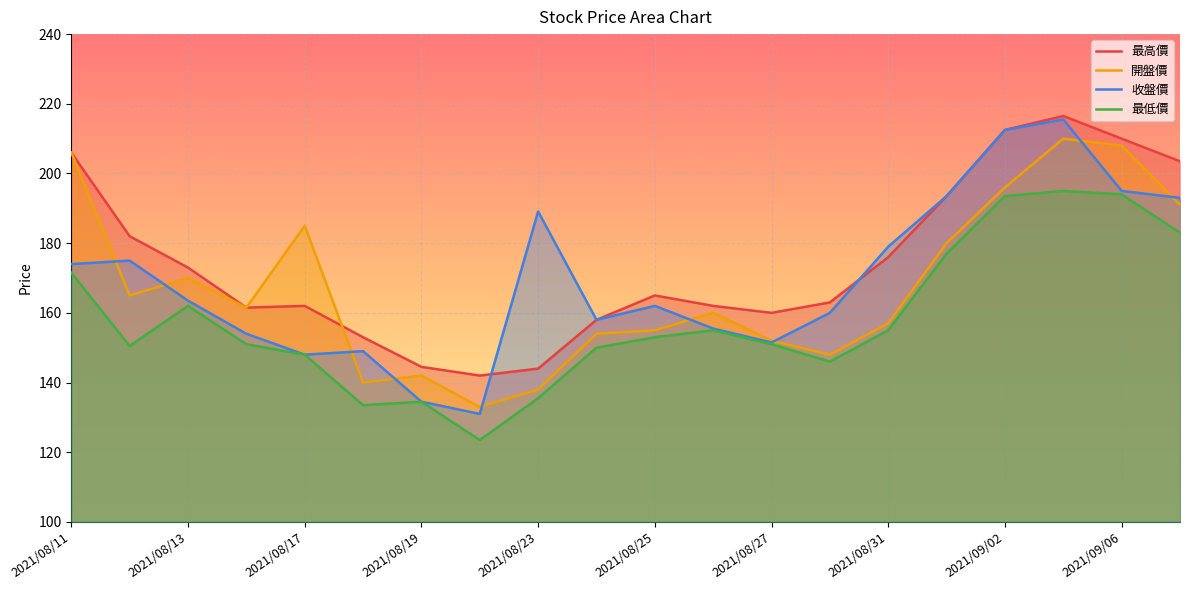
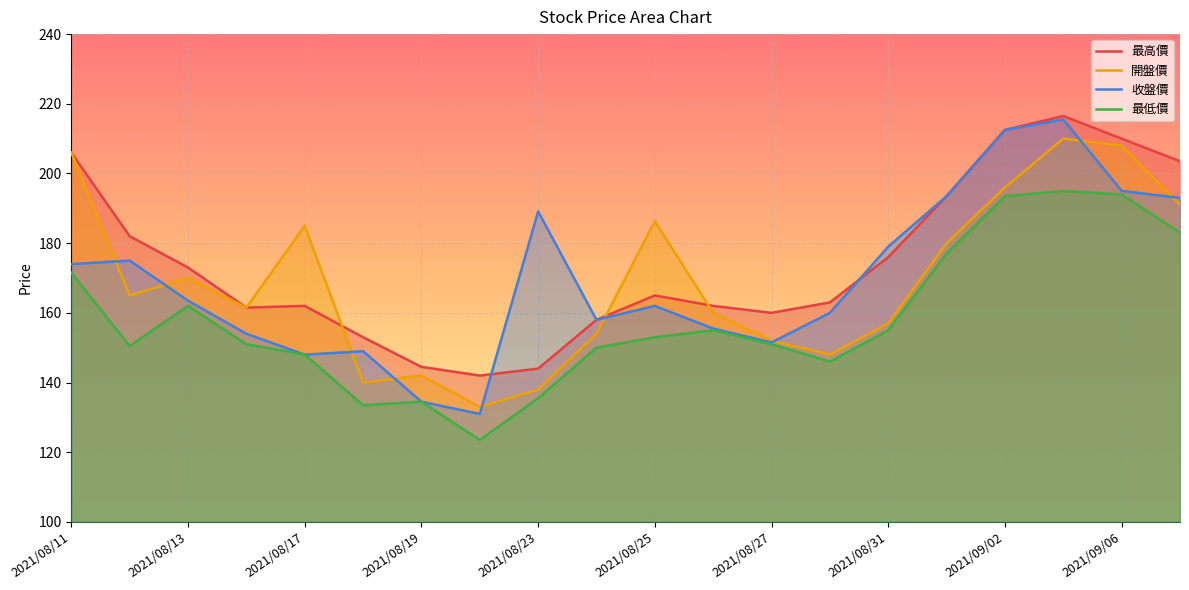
開盤價, 2021/08/25: 155 -> 186
